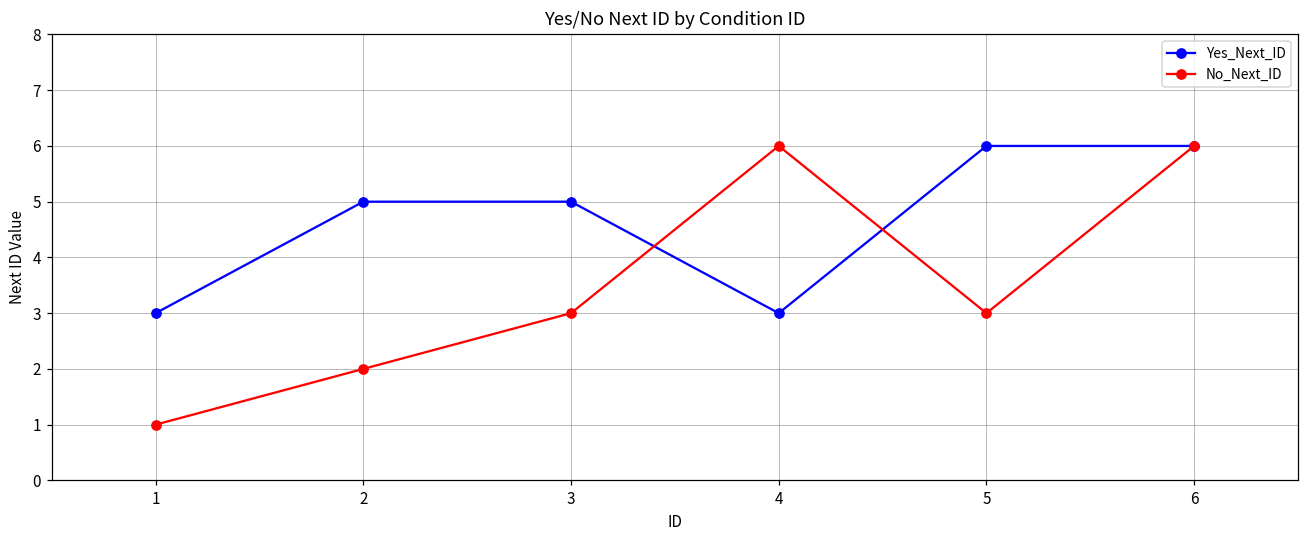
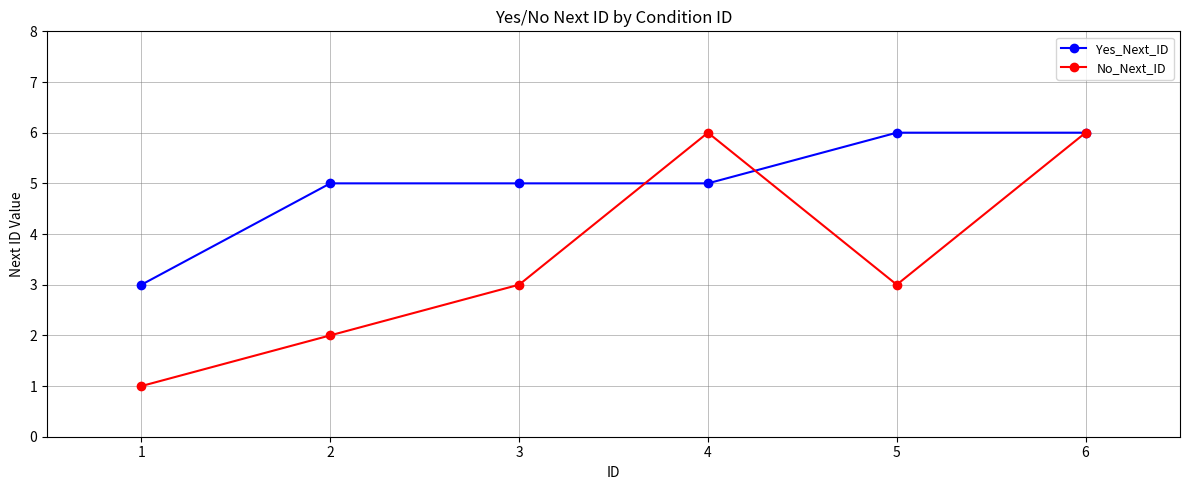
Yes_Next_ID, 4: 3 -> 5
